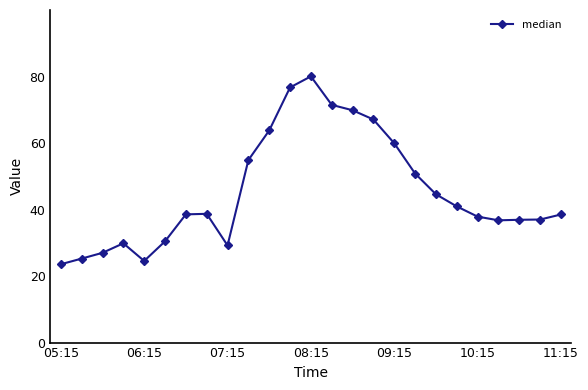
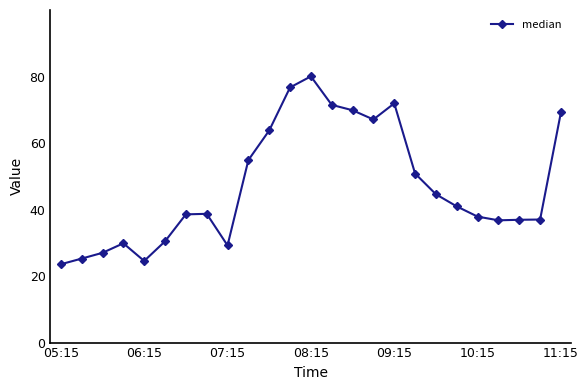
09:15: 60 -> 72
11:15: 39 -> 69
